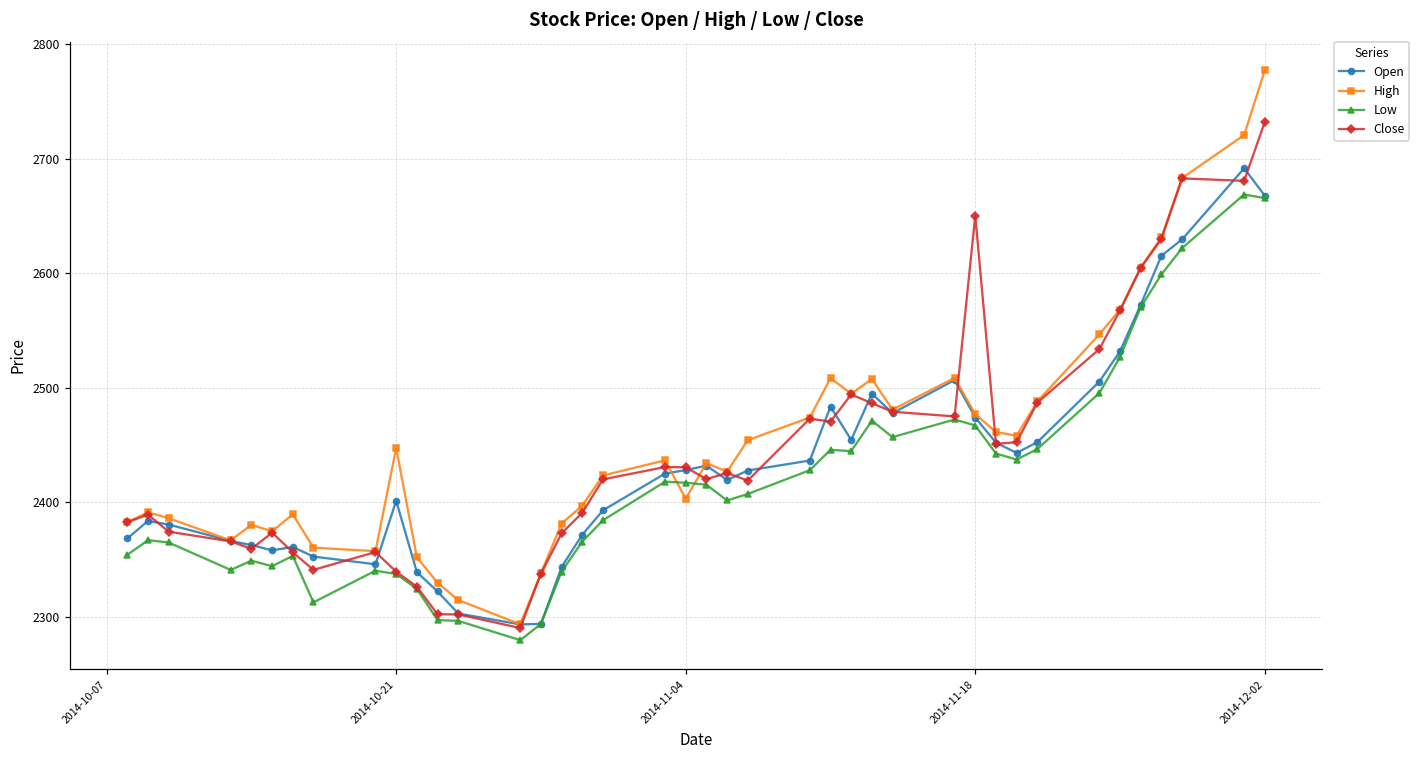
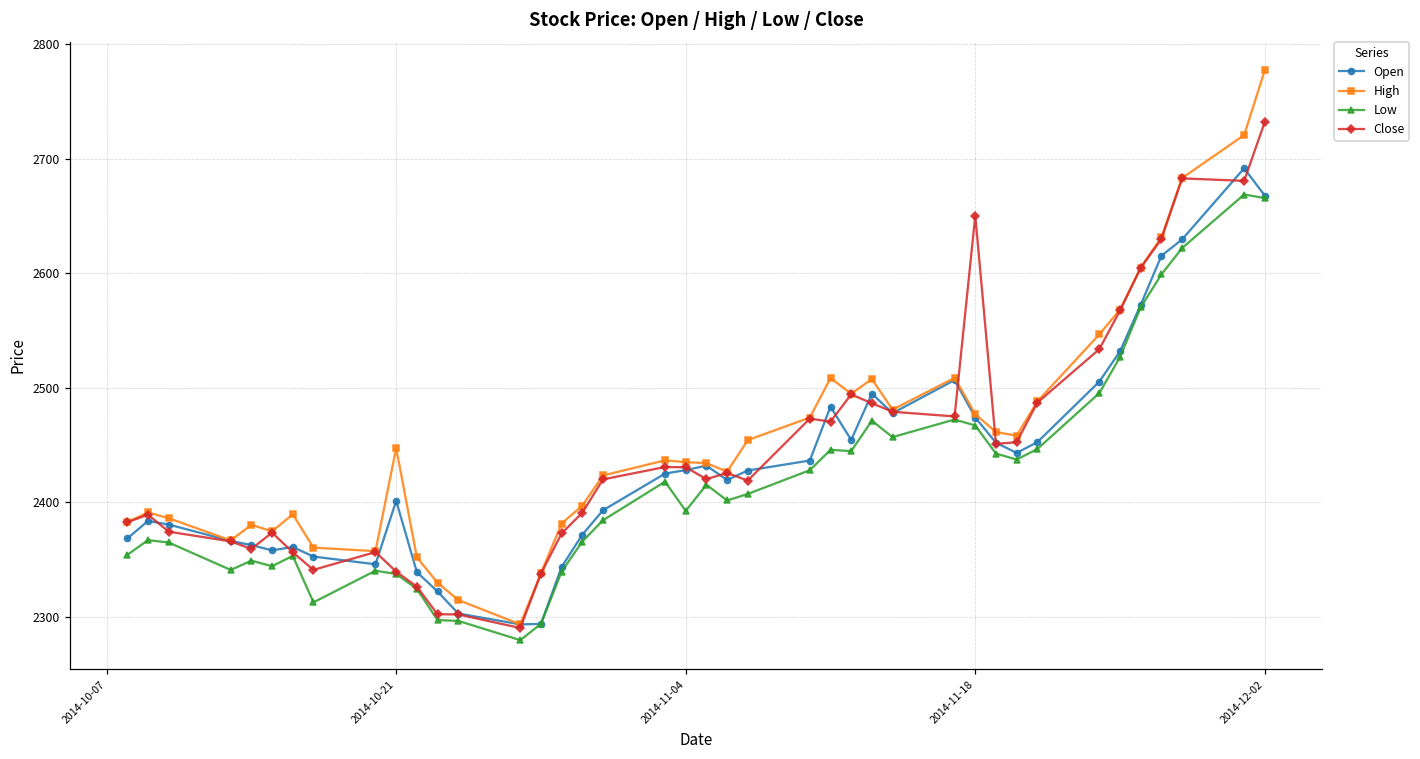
High, 2014-11-04: 2403 -> 2435
Low, 2014-11-04: 2417 -> 2393
